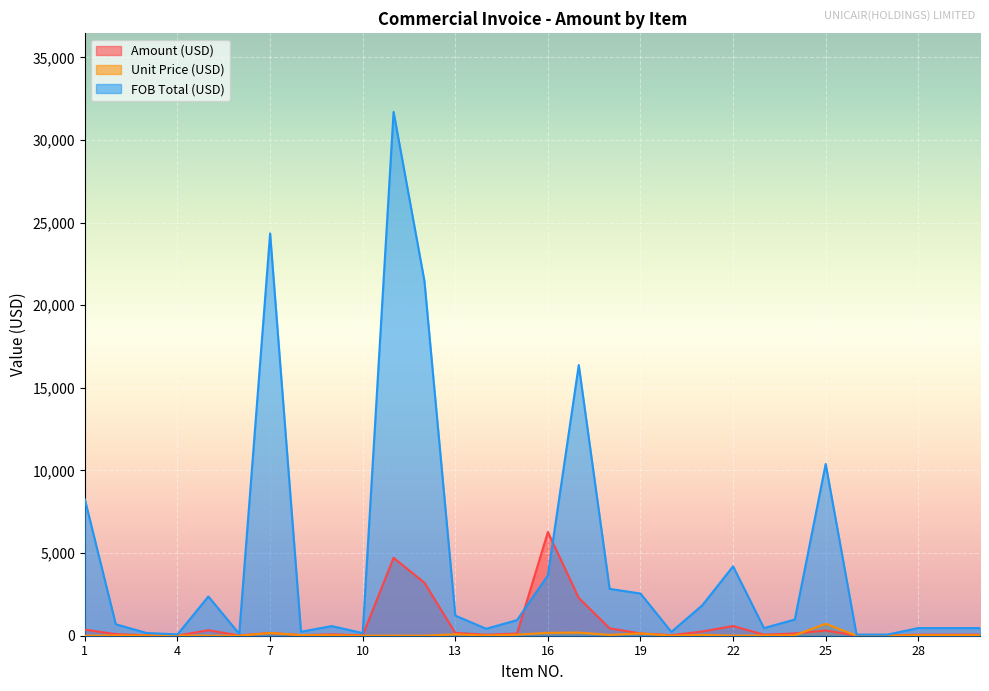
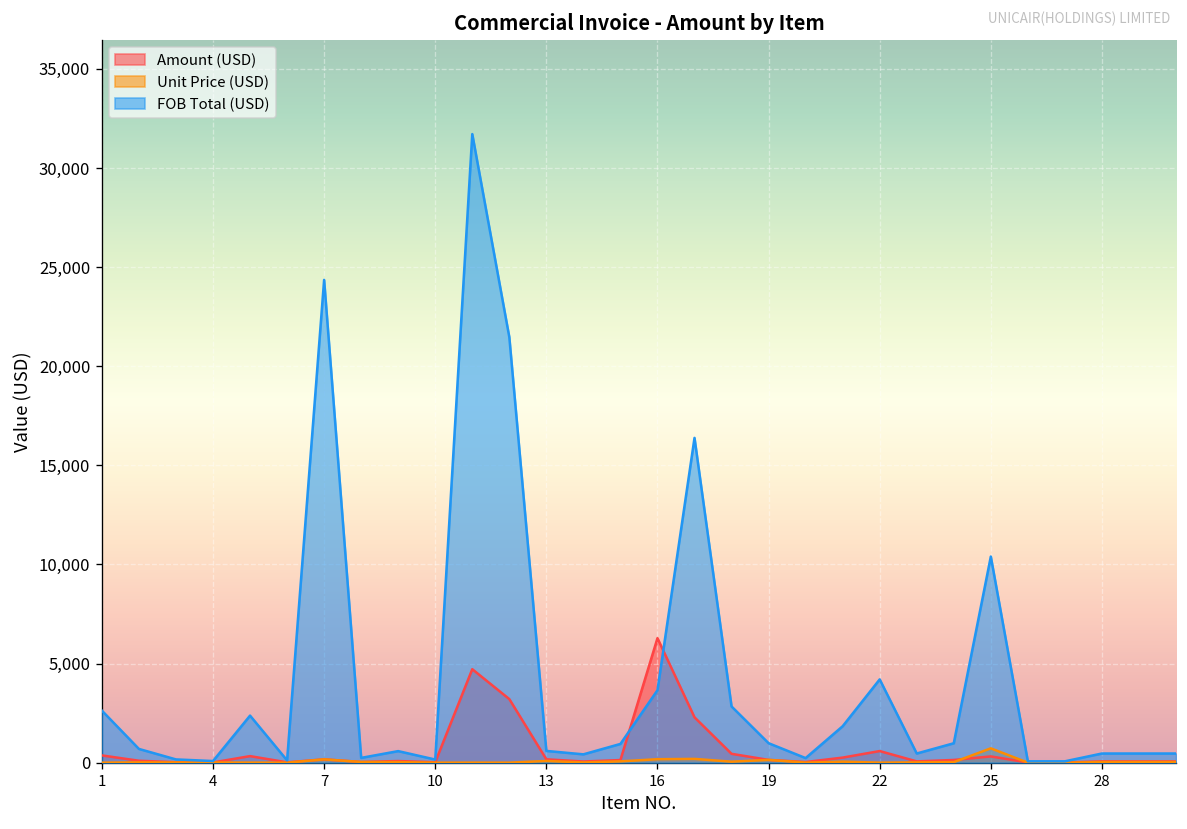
FOB Total (USD), 1: 8,200 -> 2,600
FOB Total (USD), 13: 1,200 -> 600
FOB Total (USD), 19: 2,600 -> 1,000
